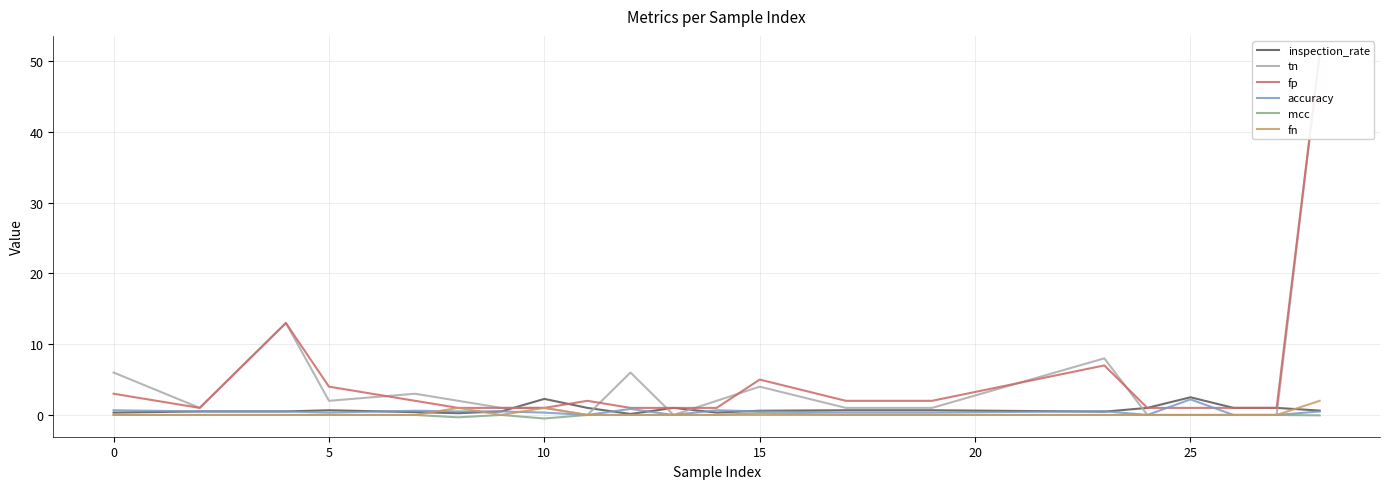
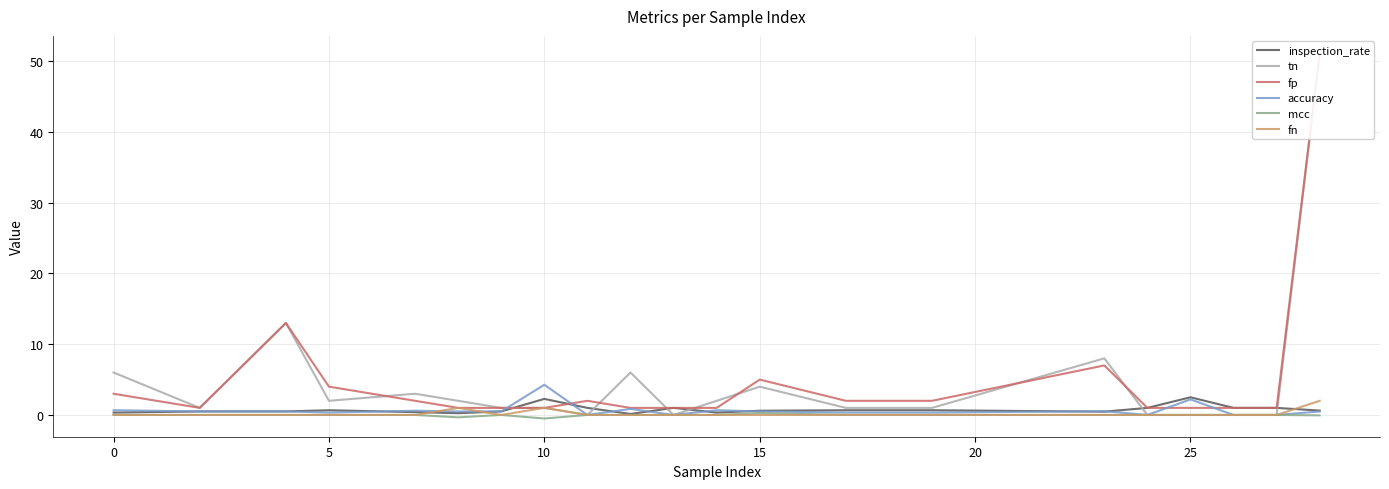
accuracy, 10: 0 -> 4
